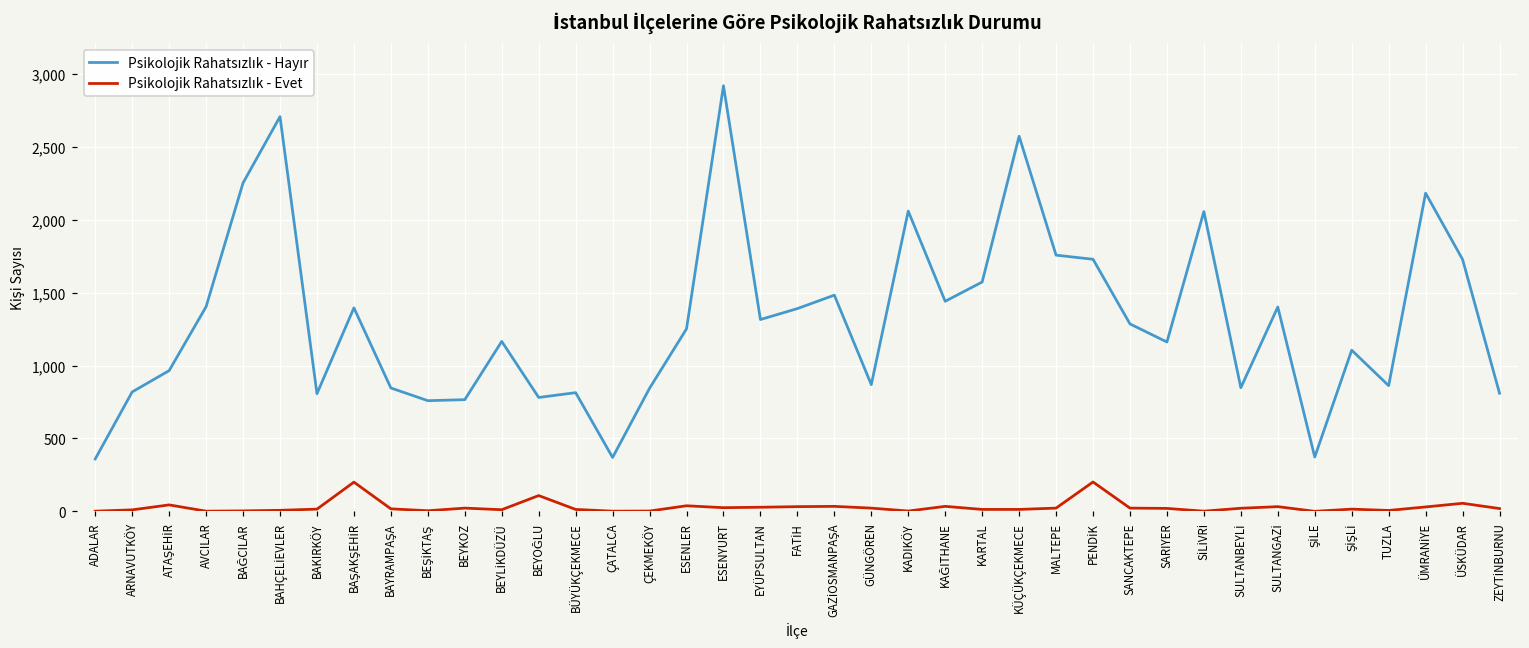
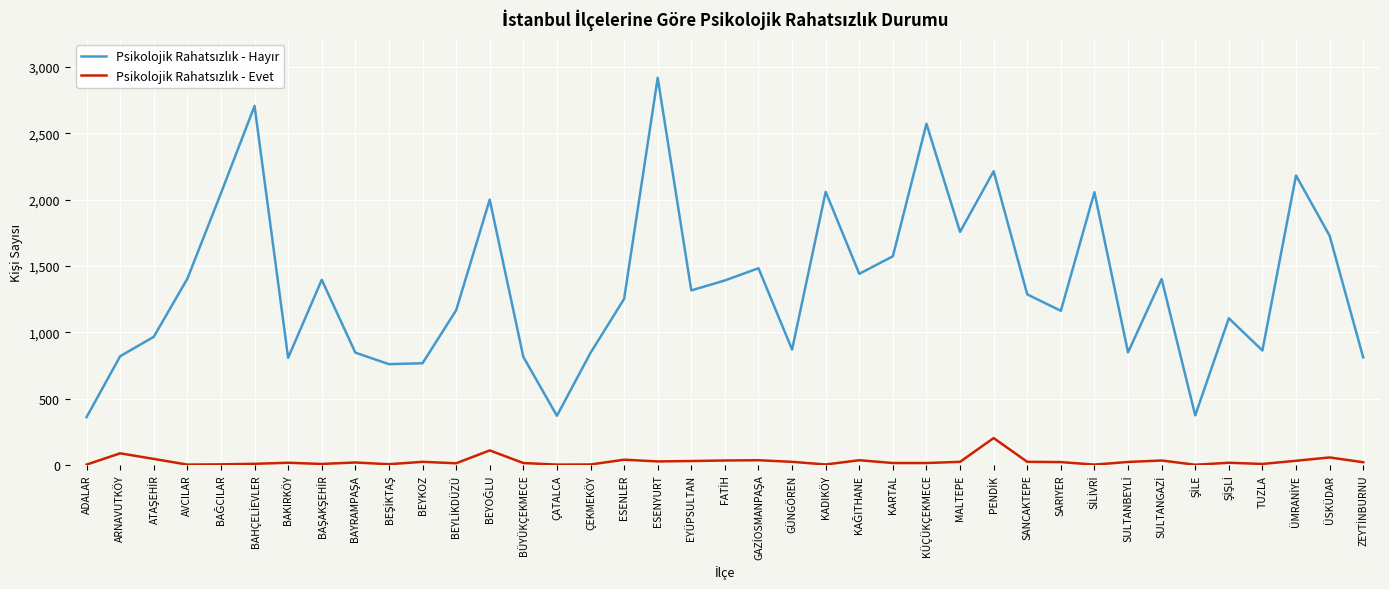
Psikolojik Rahatsızlık - Evet, ARNAVUTKÖY: 10 -> 90
Psikolojik Rahatsızlık - Hayır, BAĞCILAR: 2,250 -> 2,050
Psikolojik Rahatsızlık - Evet, BAŞAKŞEHİR: 200 -> 10
Psikolojik Rahatsızlık - Hayır, BEYOĞLU: 780 -> 2,000
Psikolojik Rahatsızlık - Hayır, PENDİK: 1,730 -> 2,210
